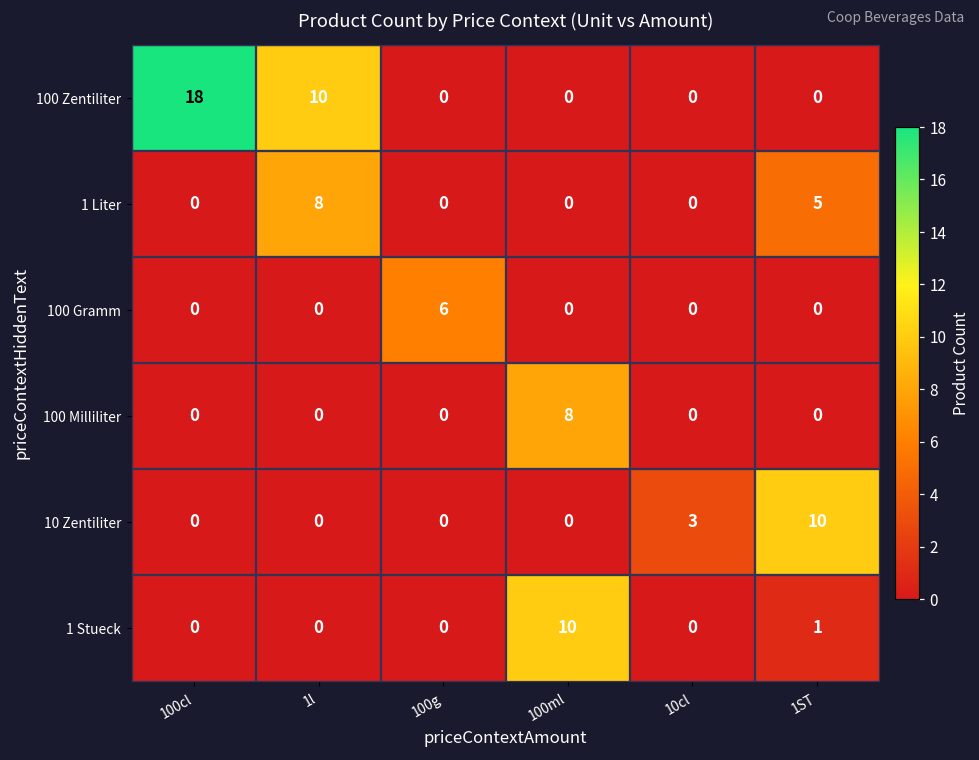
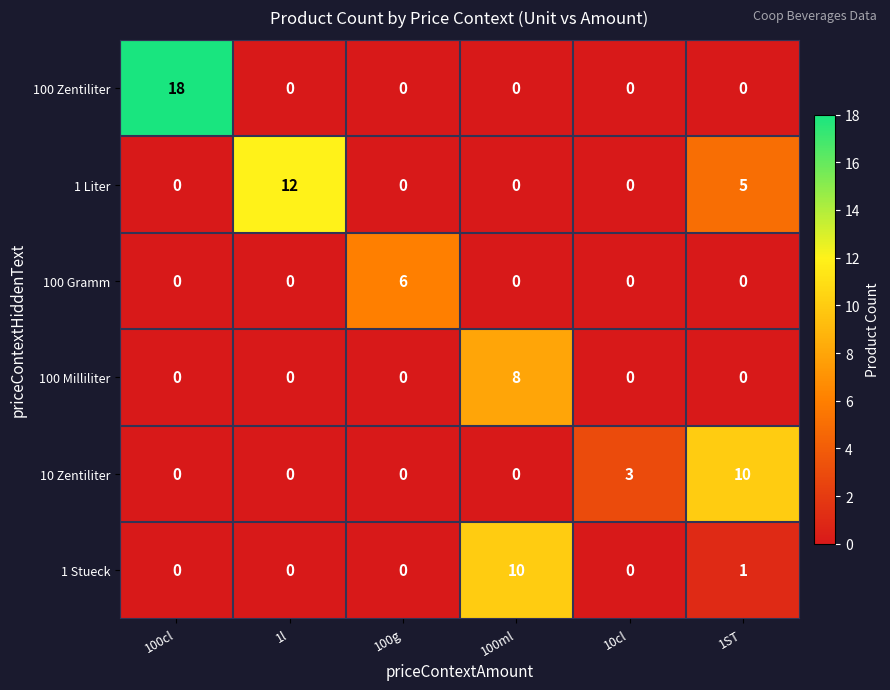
100 Zentiliter, 1l: 10 -> 0
1 Liter, 1l: 8 -> 12
